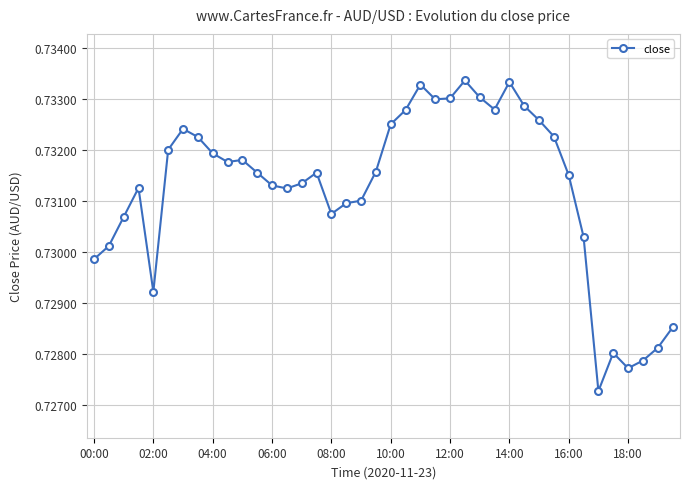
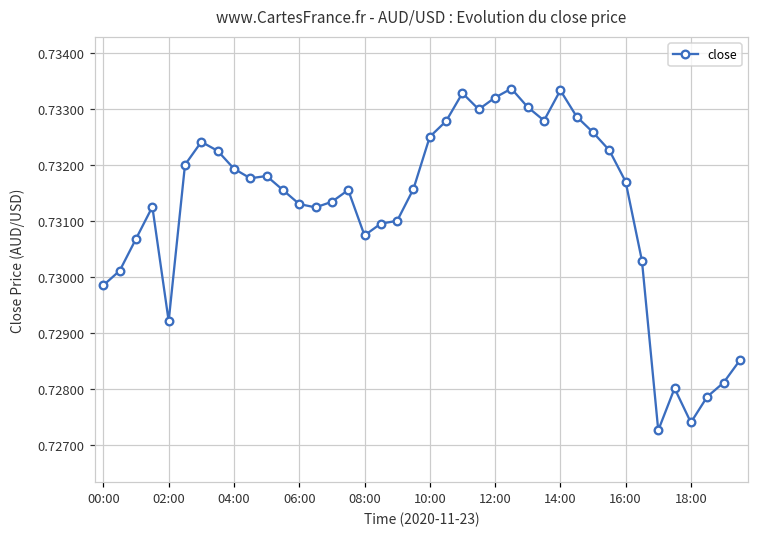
12:00: 0.7330 -> 0.7332
16:00: 0.7315 -> 0.7317
18:00: 0.7277 -> 0.7274
